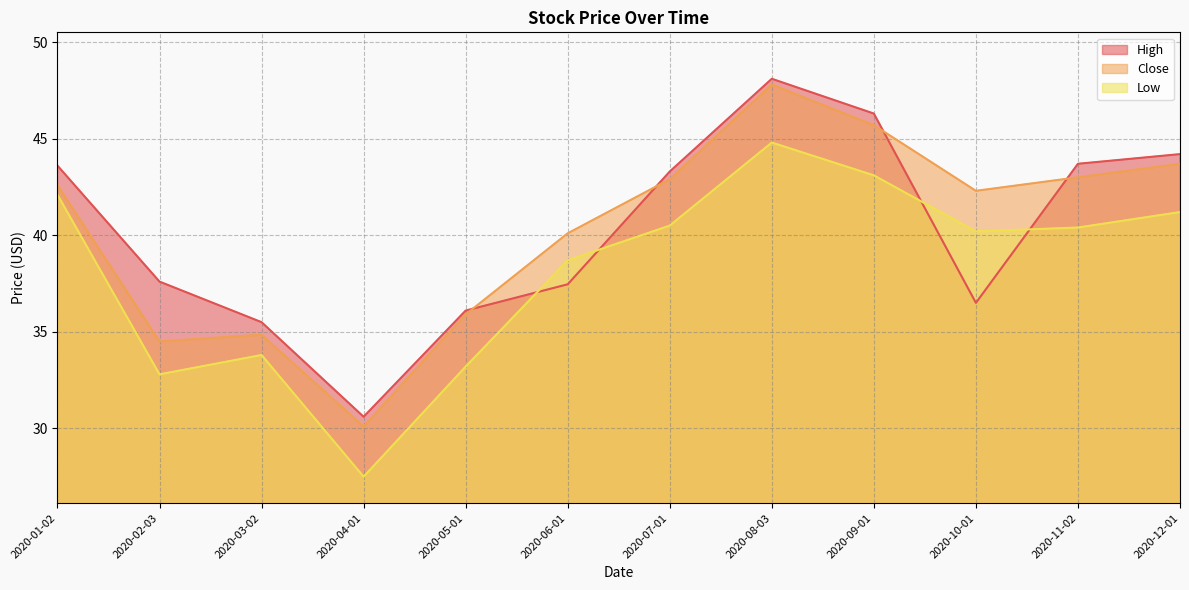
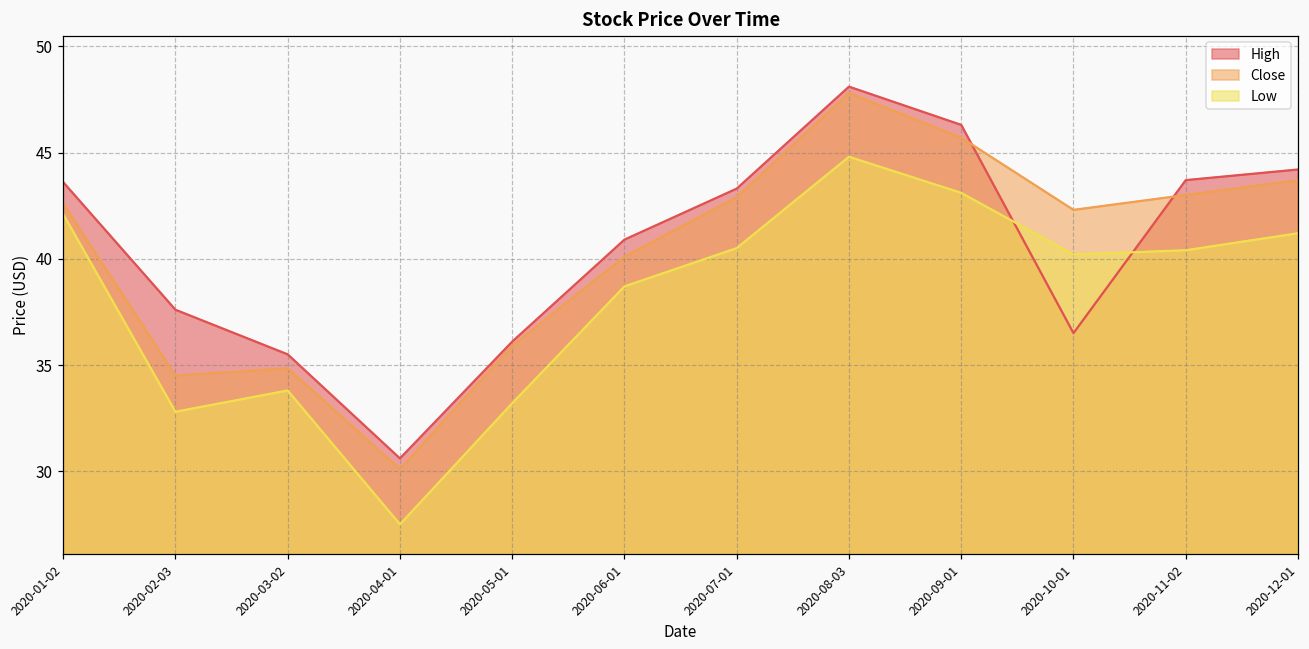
High, 2020-06-01: 37.5 -> 40.9
